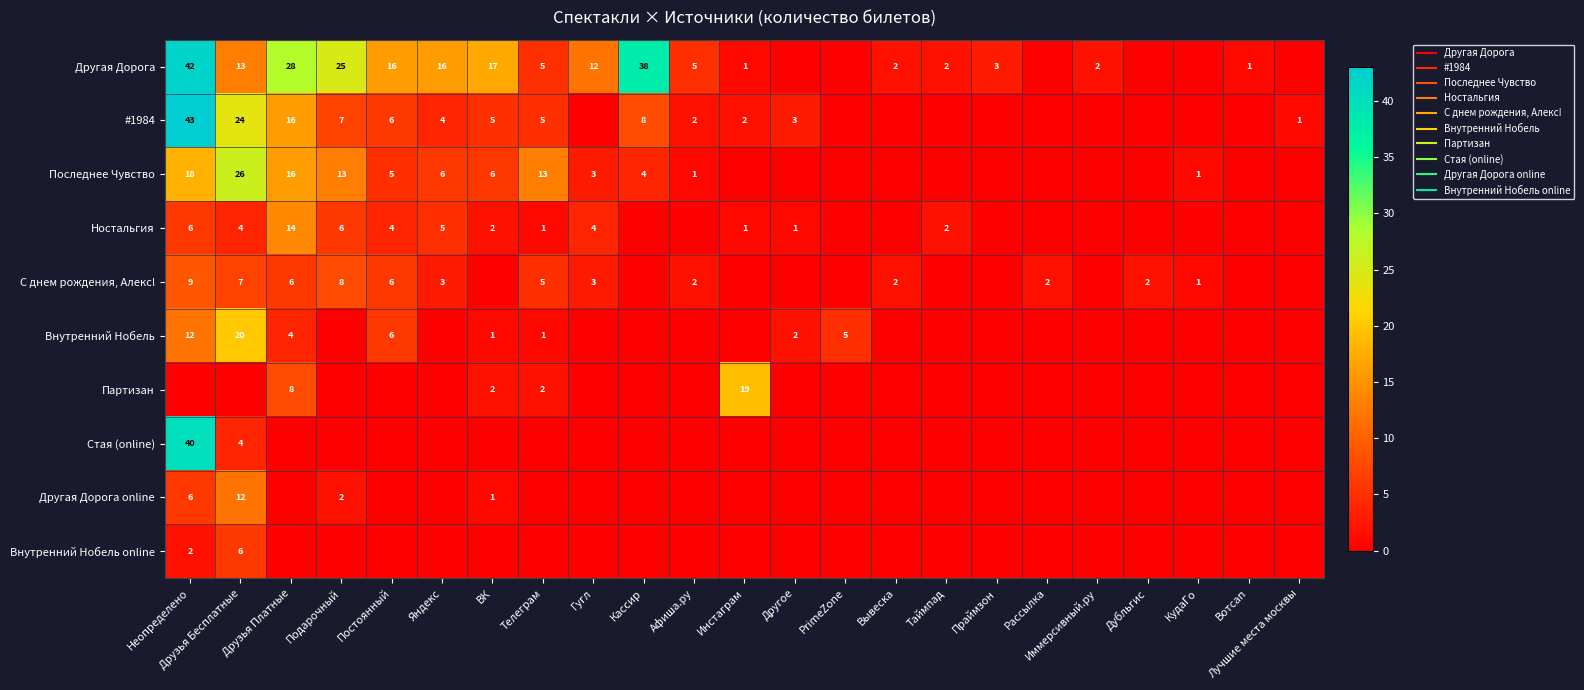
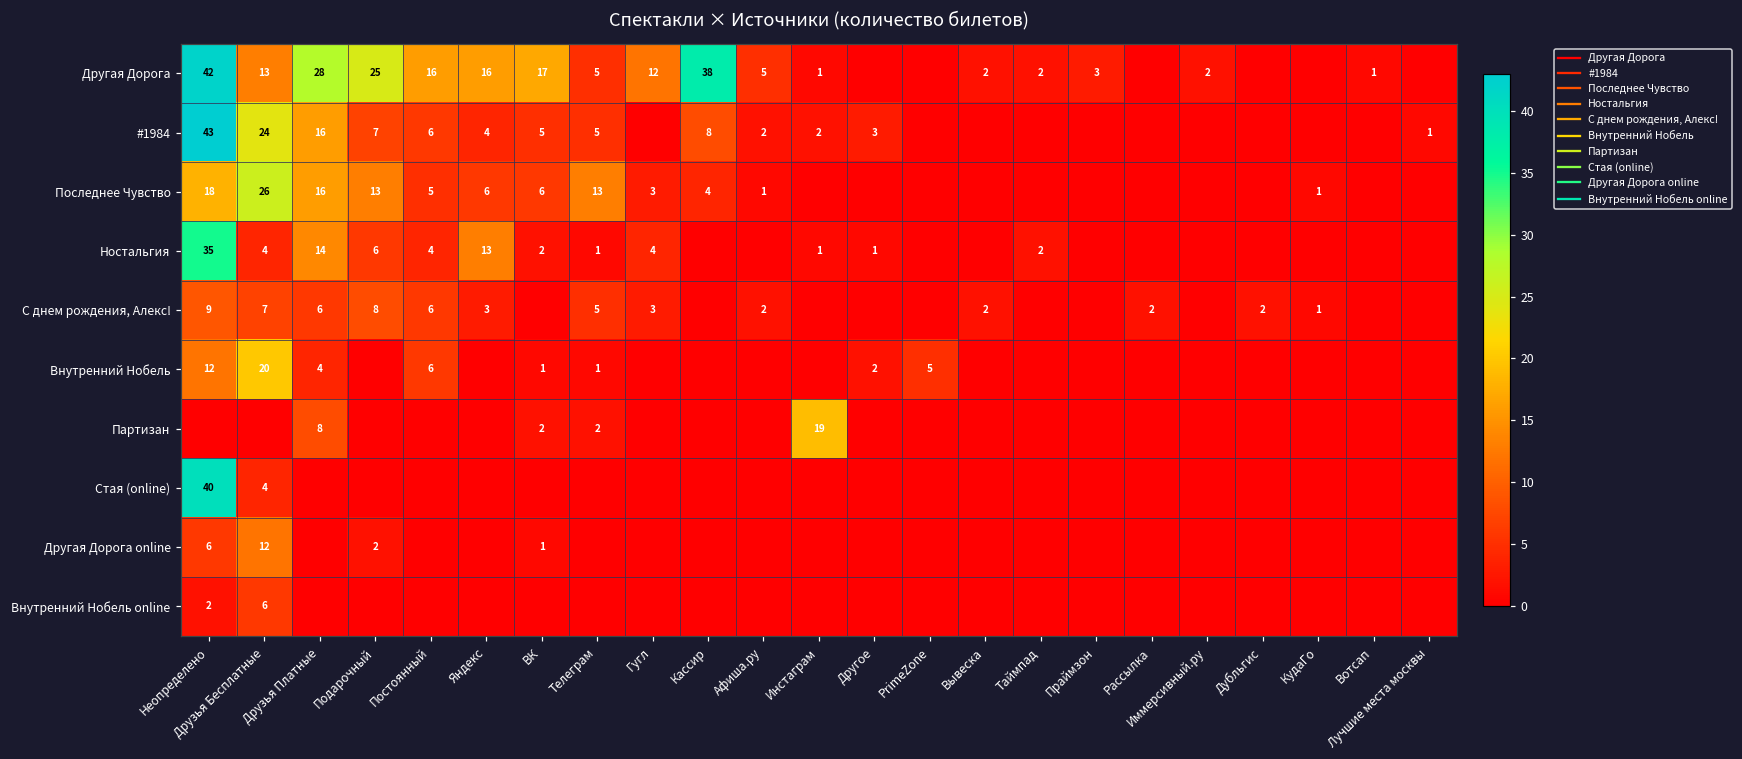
Ностальгия, Неопределено: 6 -> 35
Ностальгия, Яндекс: 5 -> 13
